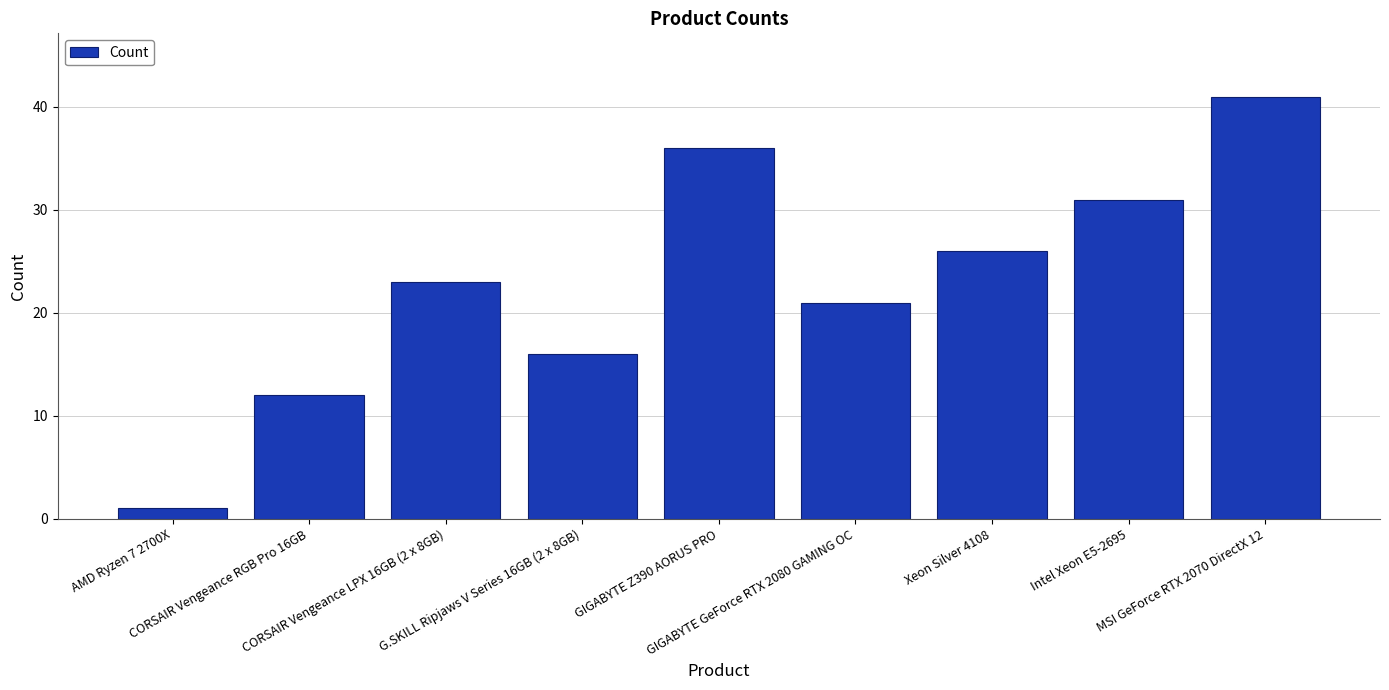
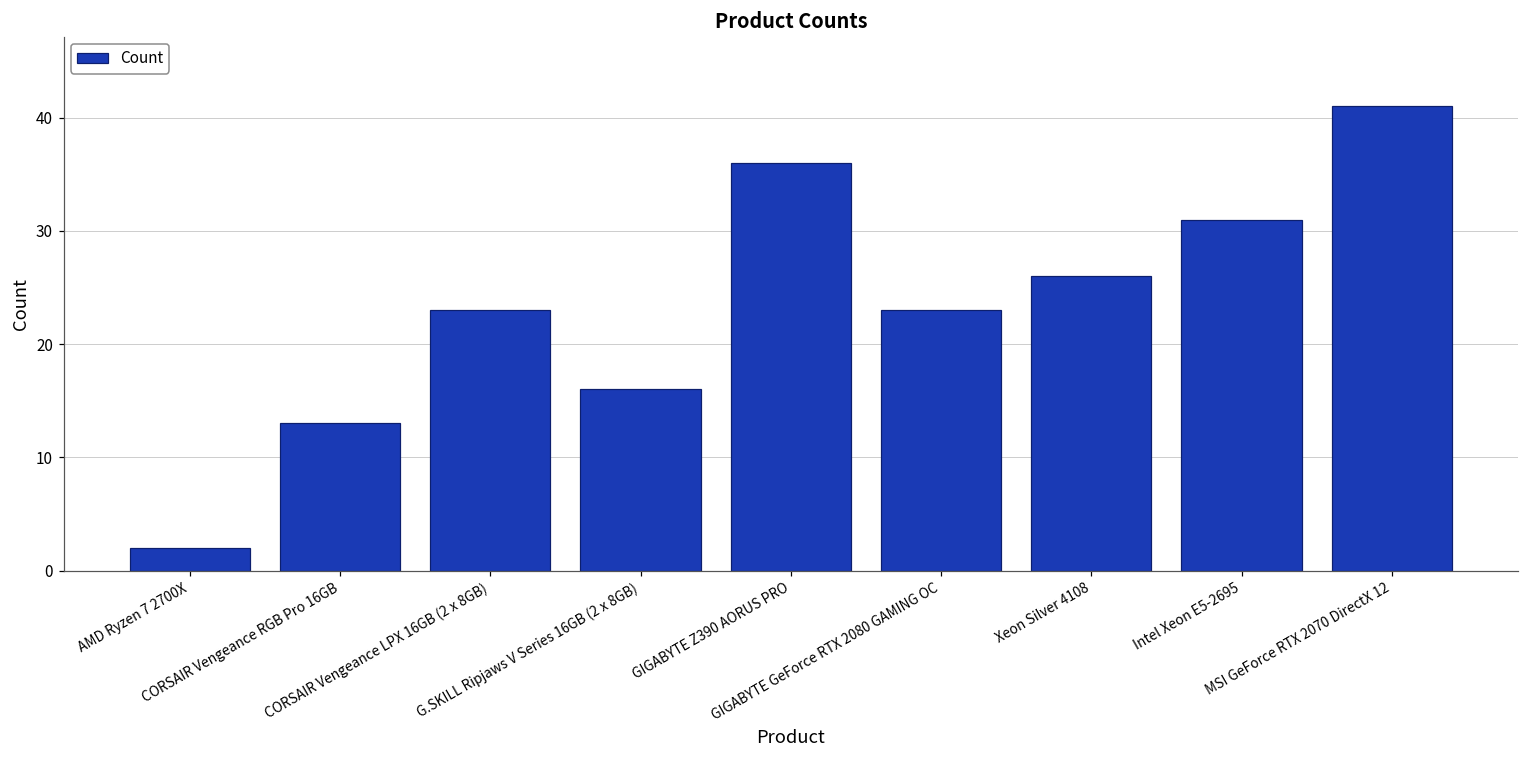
AMD Ryzen 7 2700X: 1 -> 2
CORSAIR Vengeance RGB Pro 16GB: 12 -> 13
GIGABYTE GeForce RTX 2080 GAMING OC: 21 -> 23
